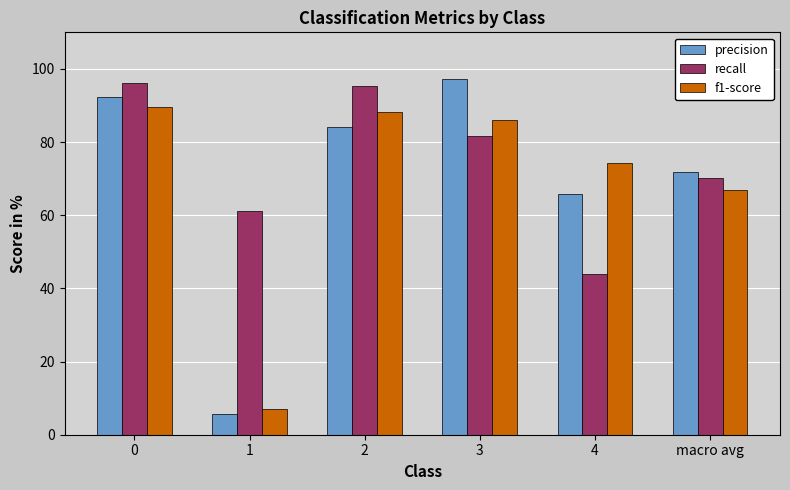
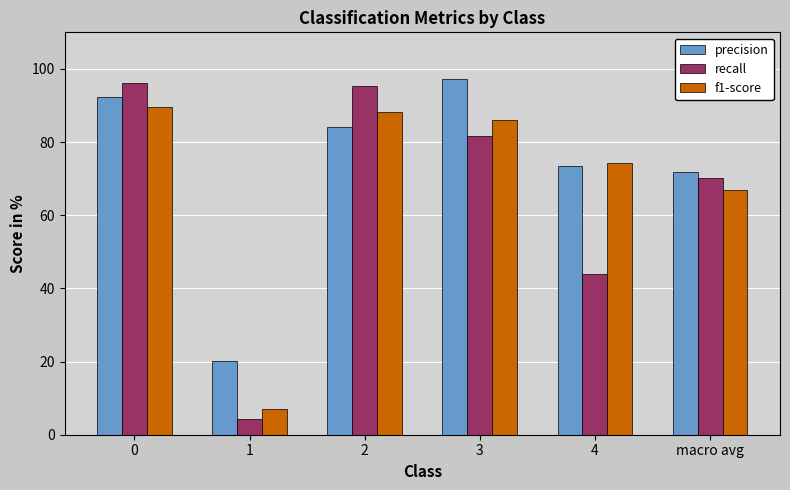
precision, 1: 6 -> 20
recall, 1: 61 -> 4
precision, 4: 66 -> 73
